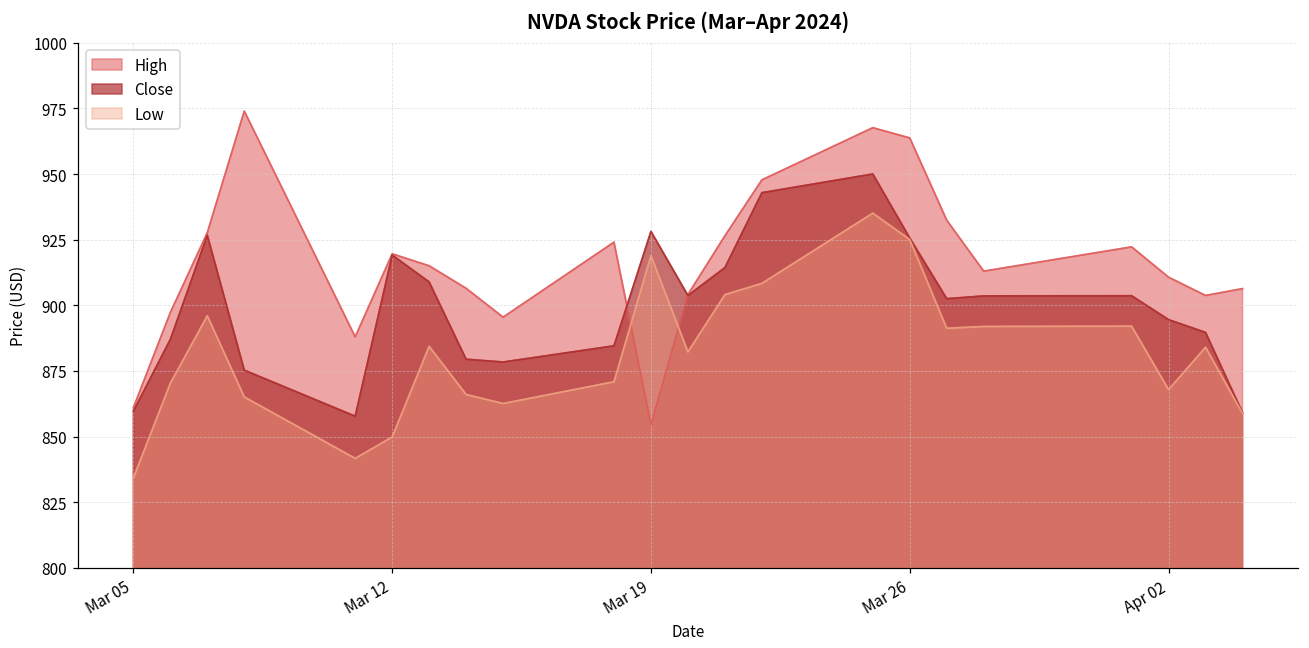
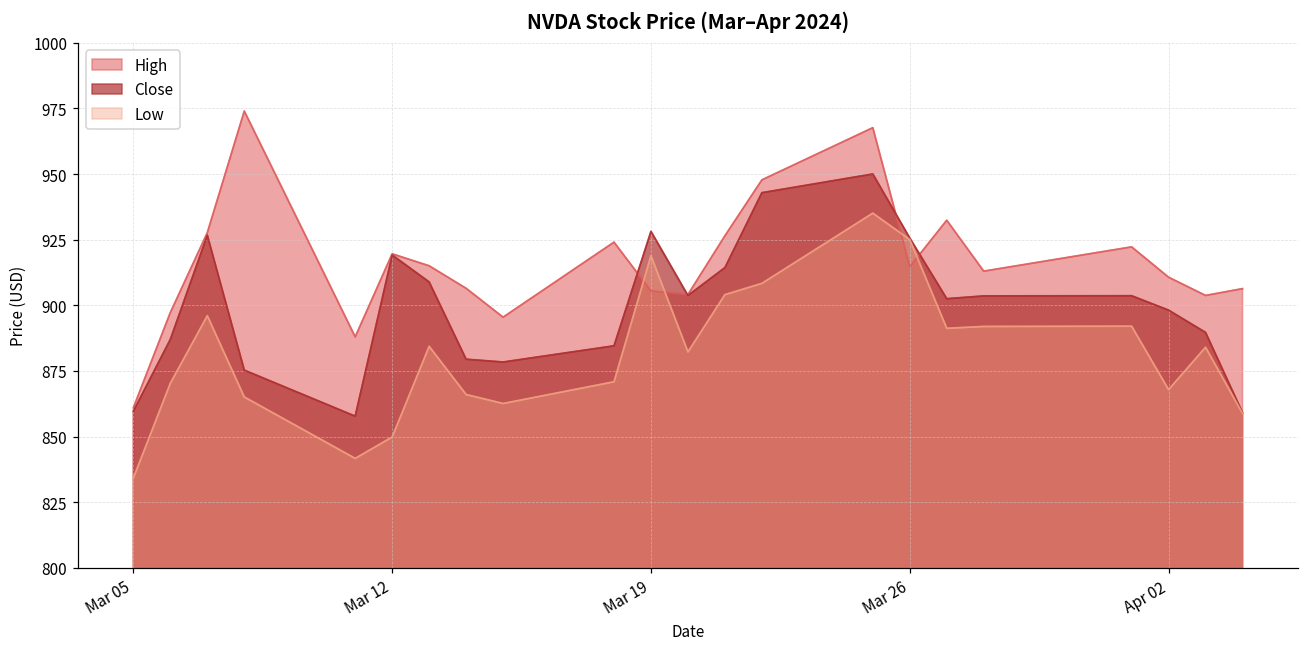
High, Mar 19: 855 -> 905
High, Mar 26: 964 -> 915
Close, Apr 02: 895 -> 898
